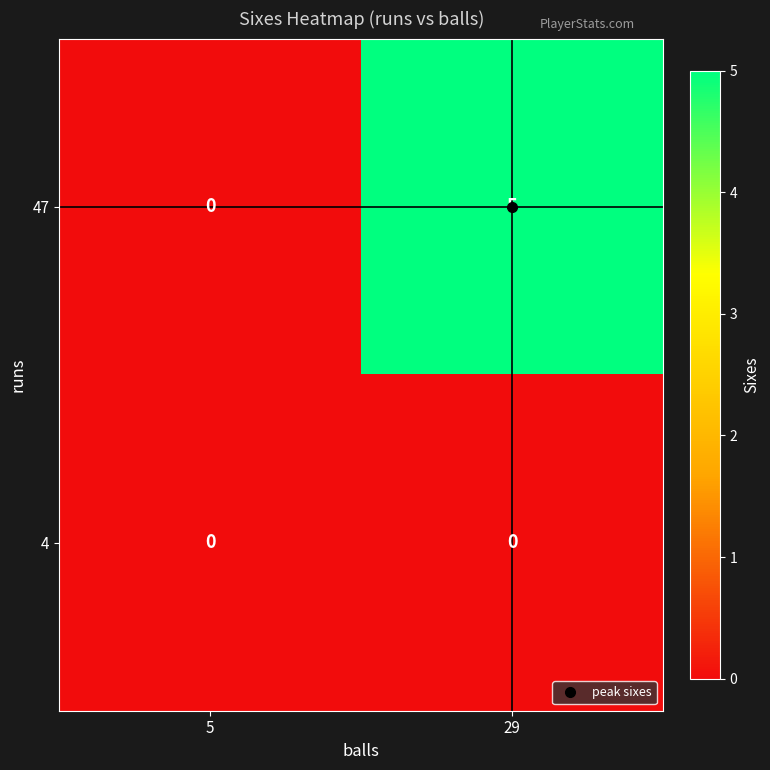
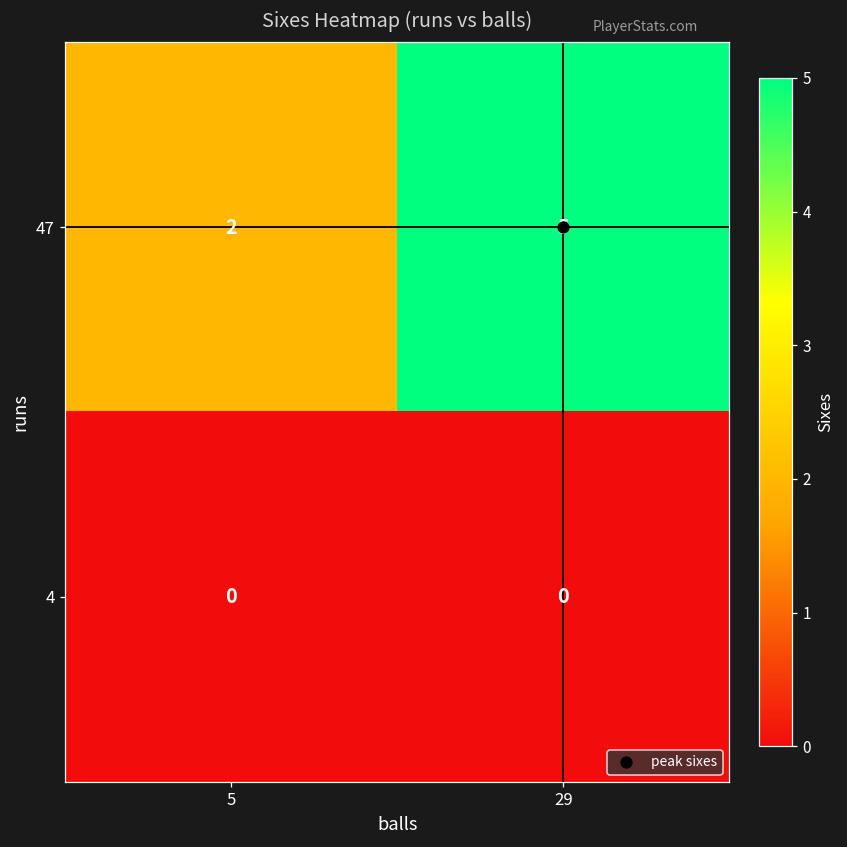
47, 5: 0 -> 2
